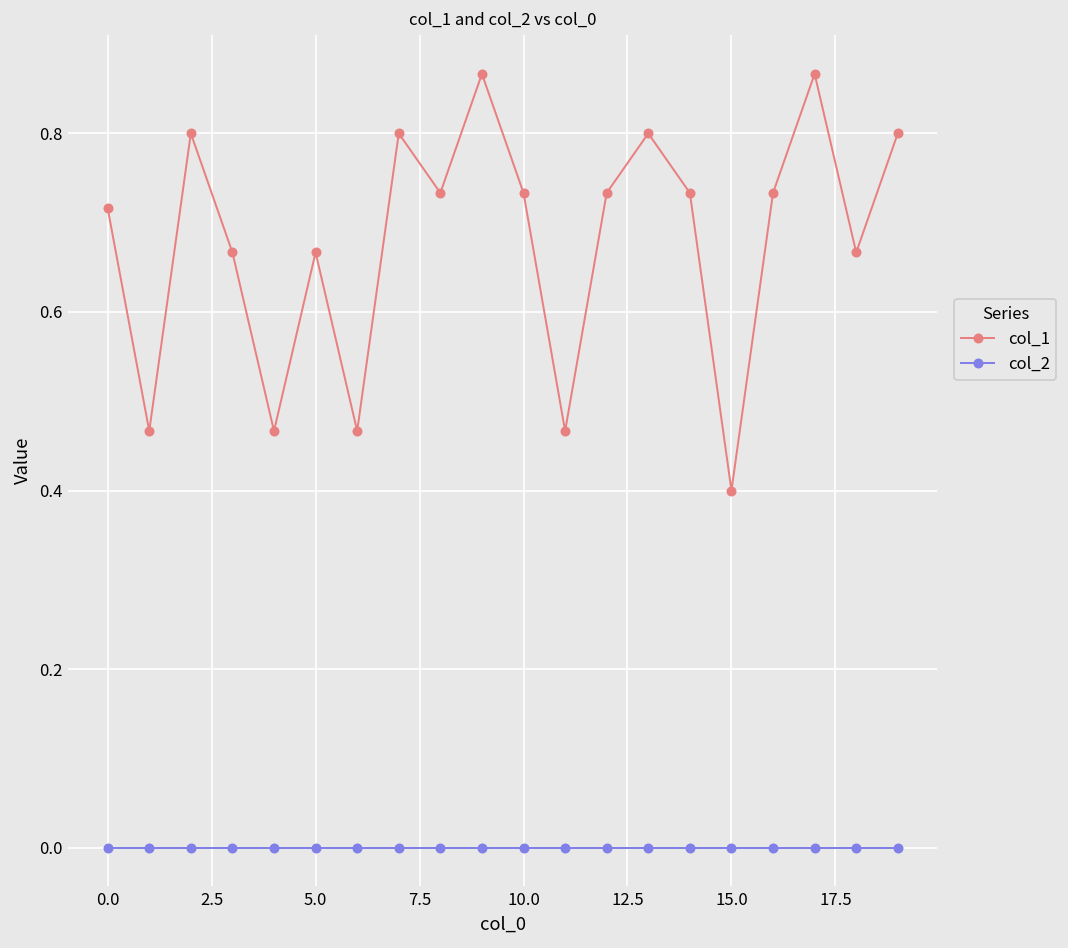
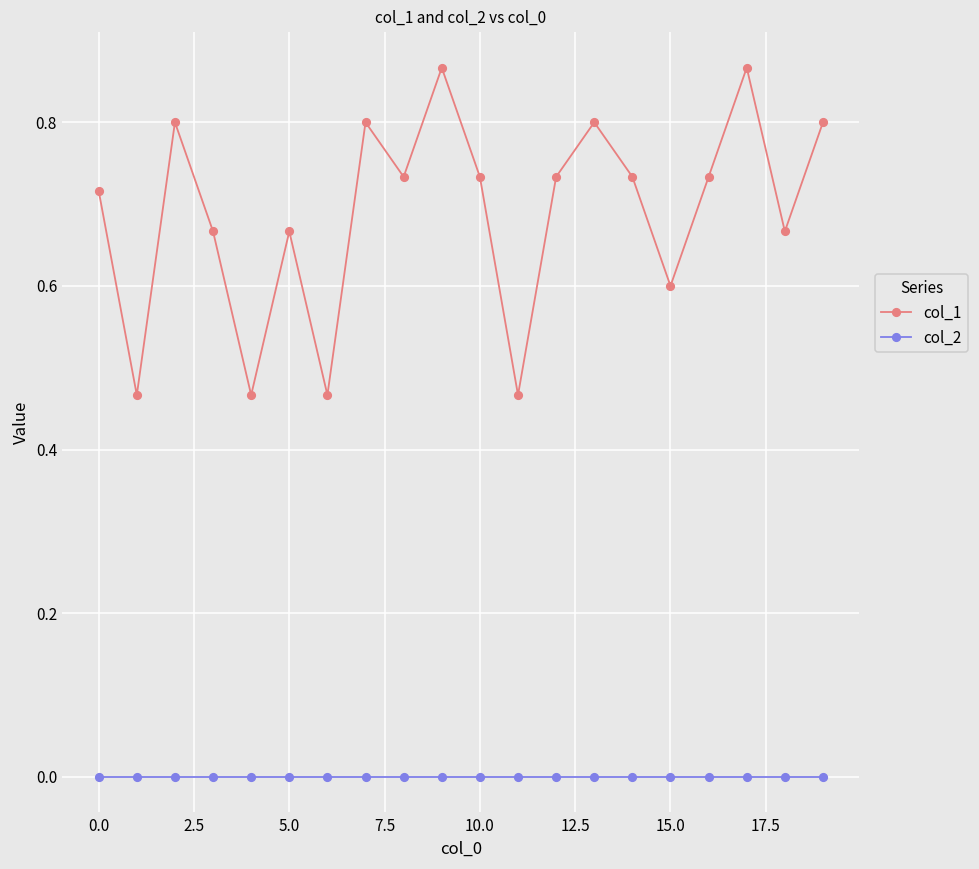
col_1, 15.0: 0.4 -> 0.6
